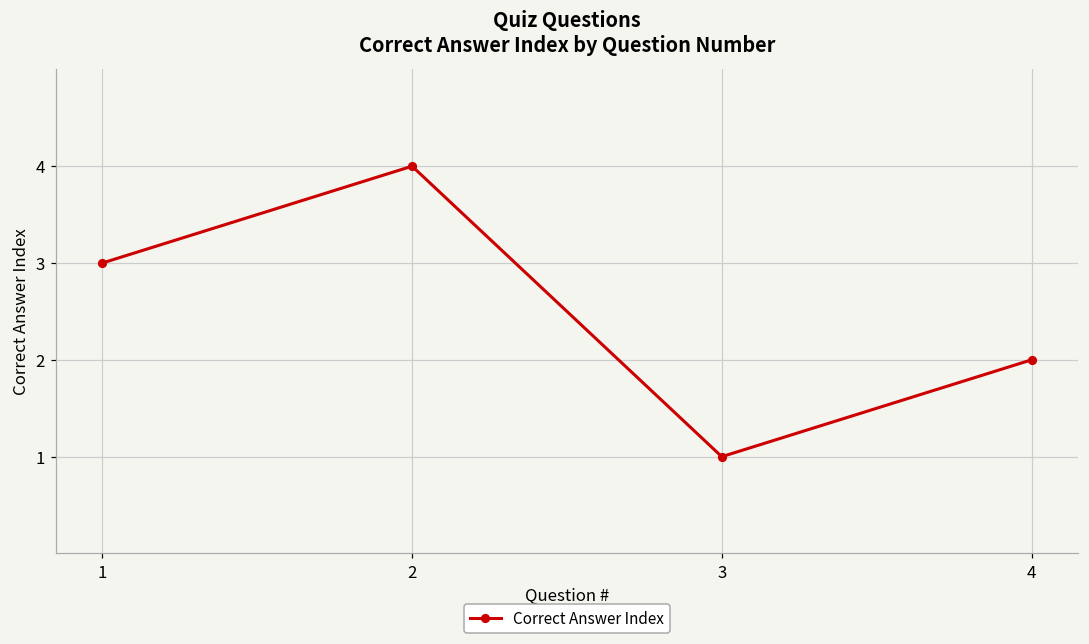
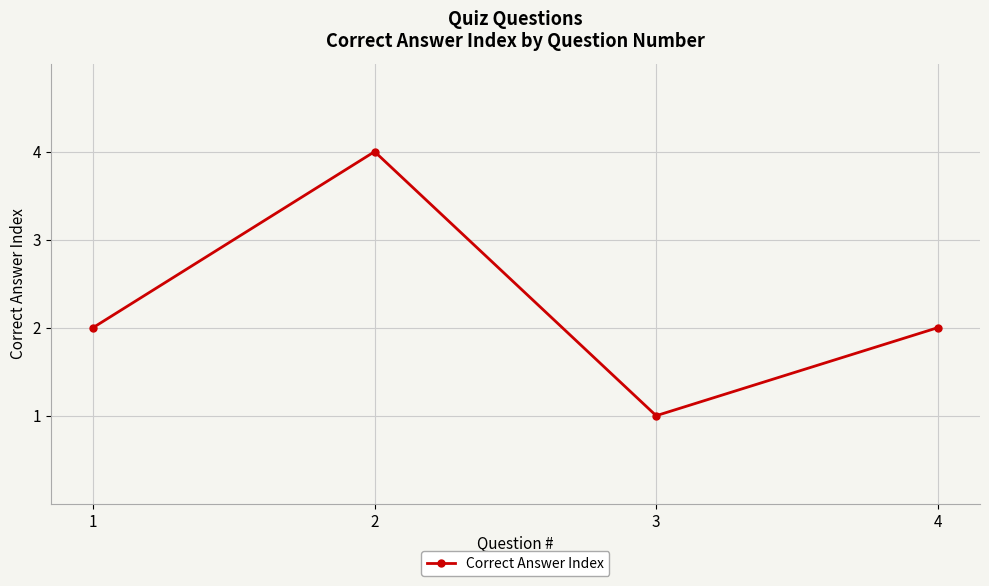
1: 3 -> 2
